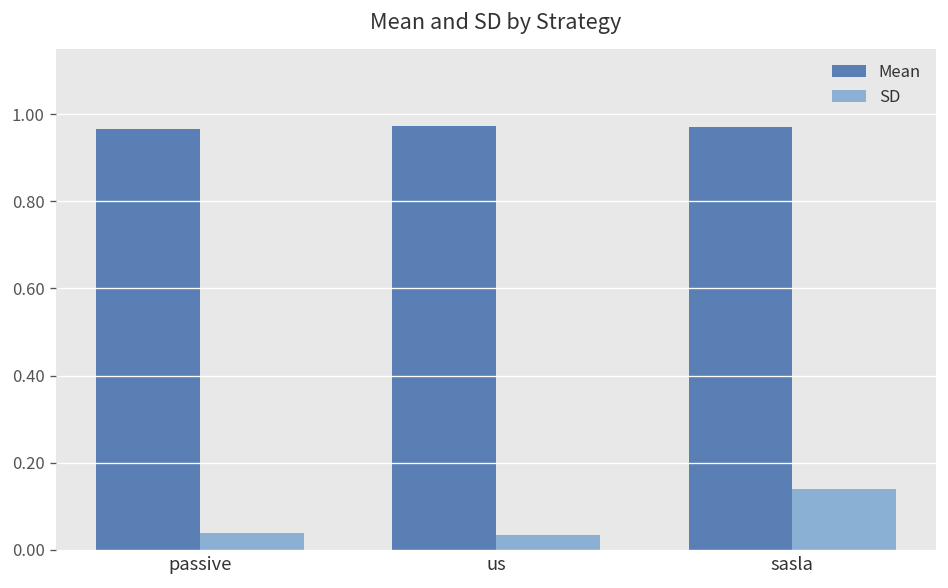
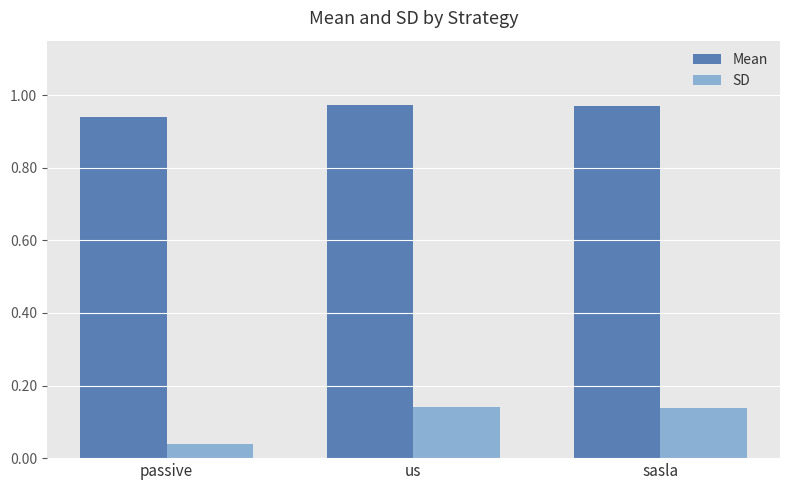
Mean, passive: 0.97 -> 0.94
SD, us: 0.03 -> 0.14
